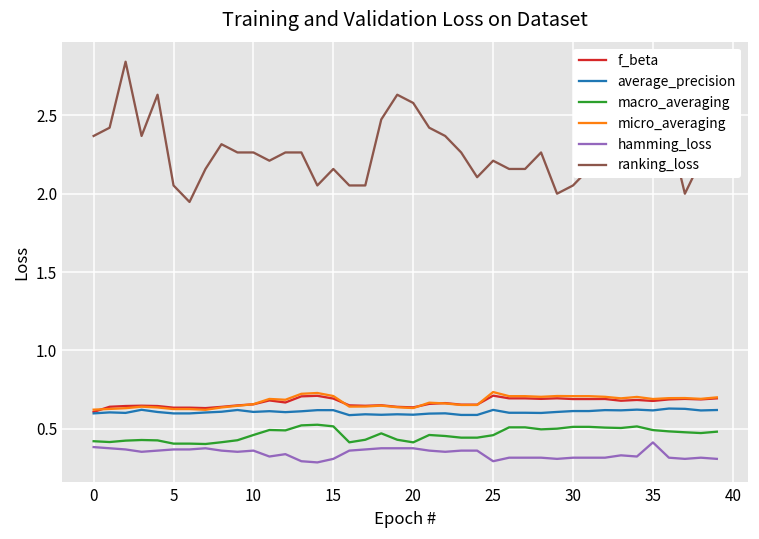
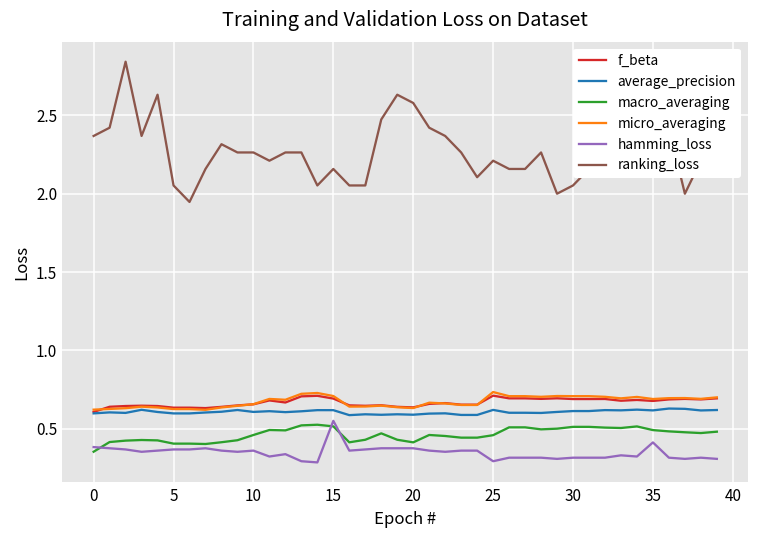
macro_averaging, 0: 0.42 -> 0.35
hamming_loss, 15: 0.31 -> 0.55
